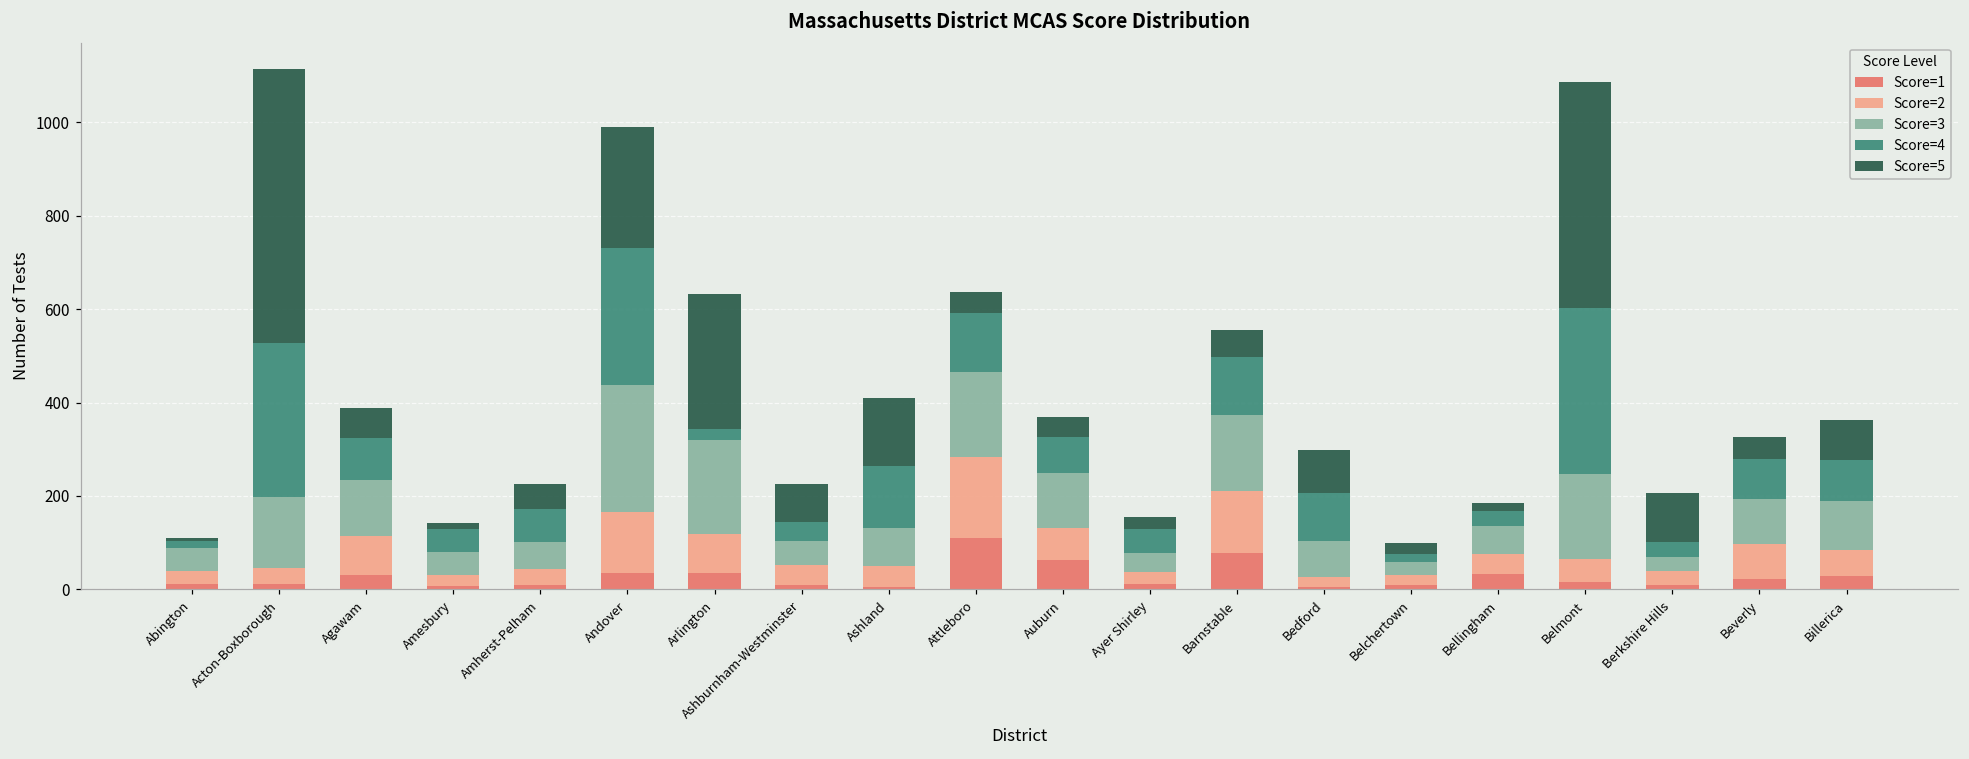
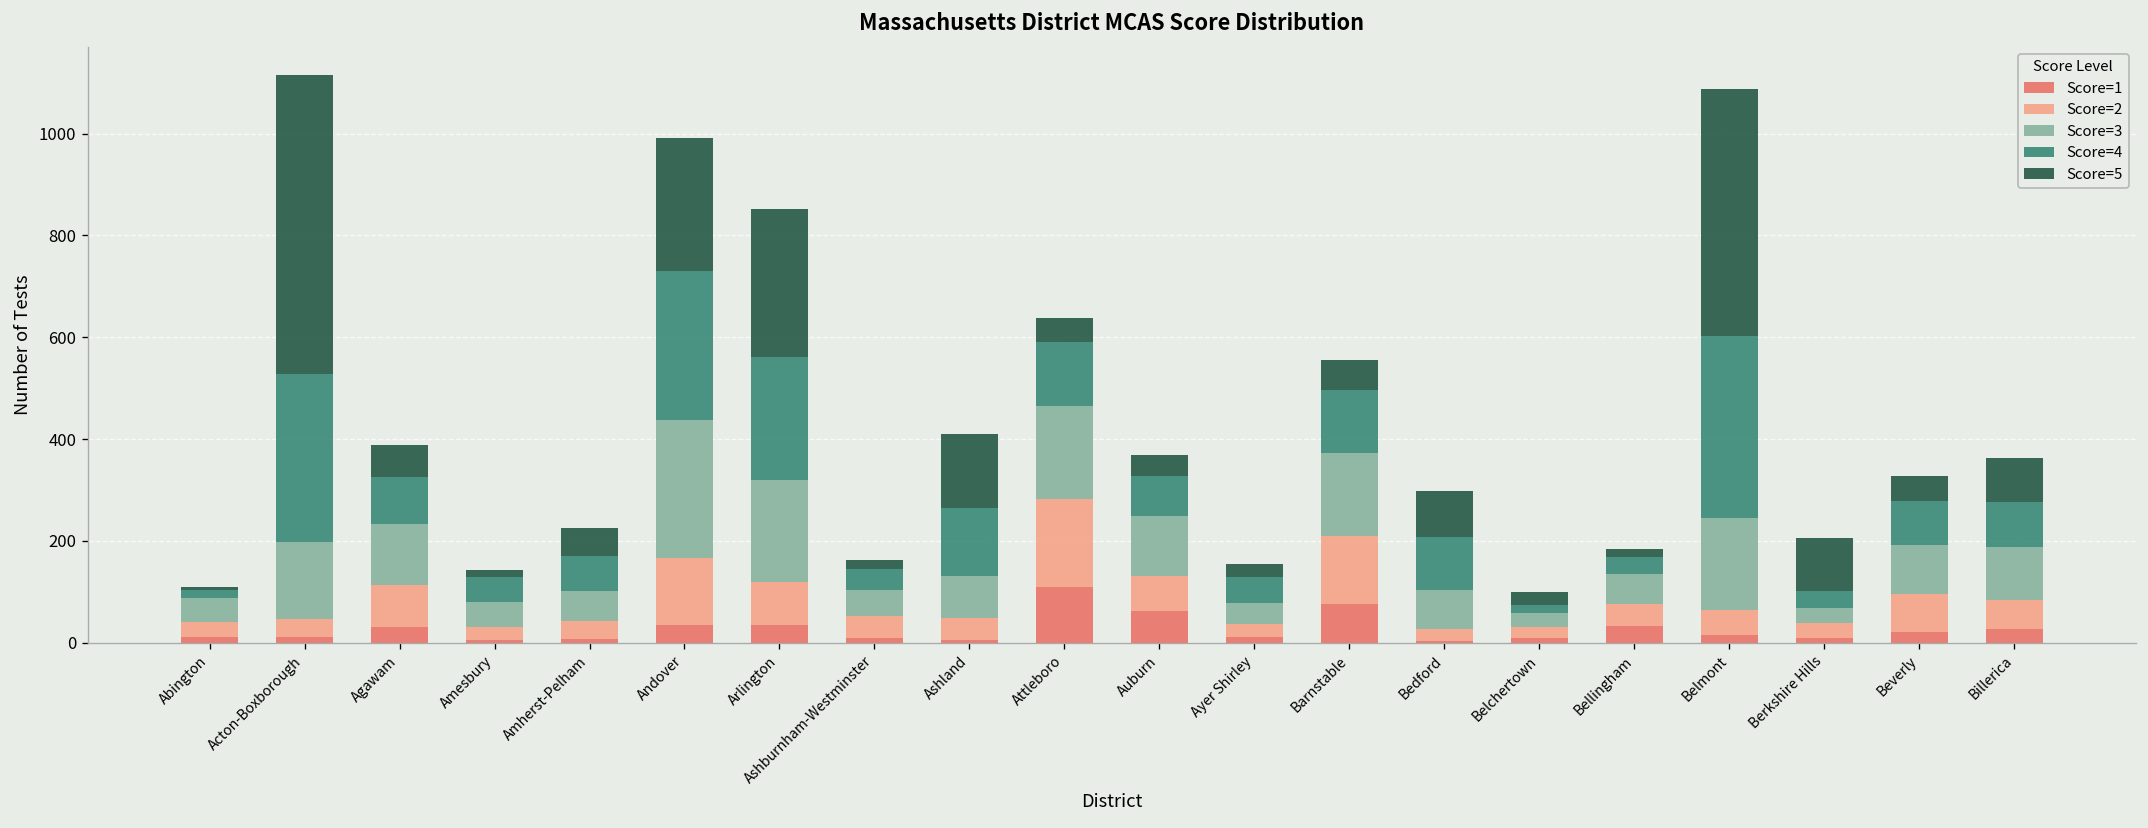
Score=4, Arlington: 20 -> 240
Score=5, Ashburnham-Westminster: 80 -> 20
